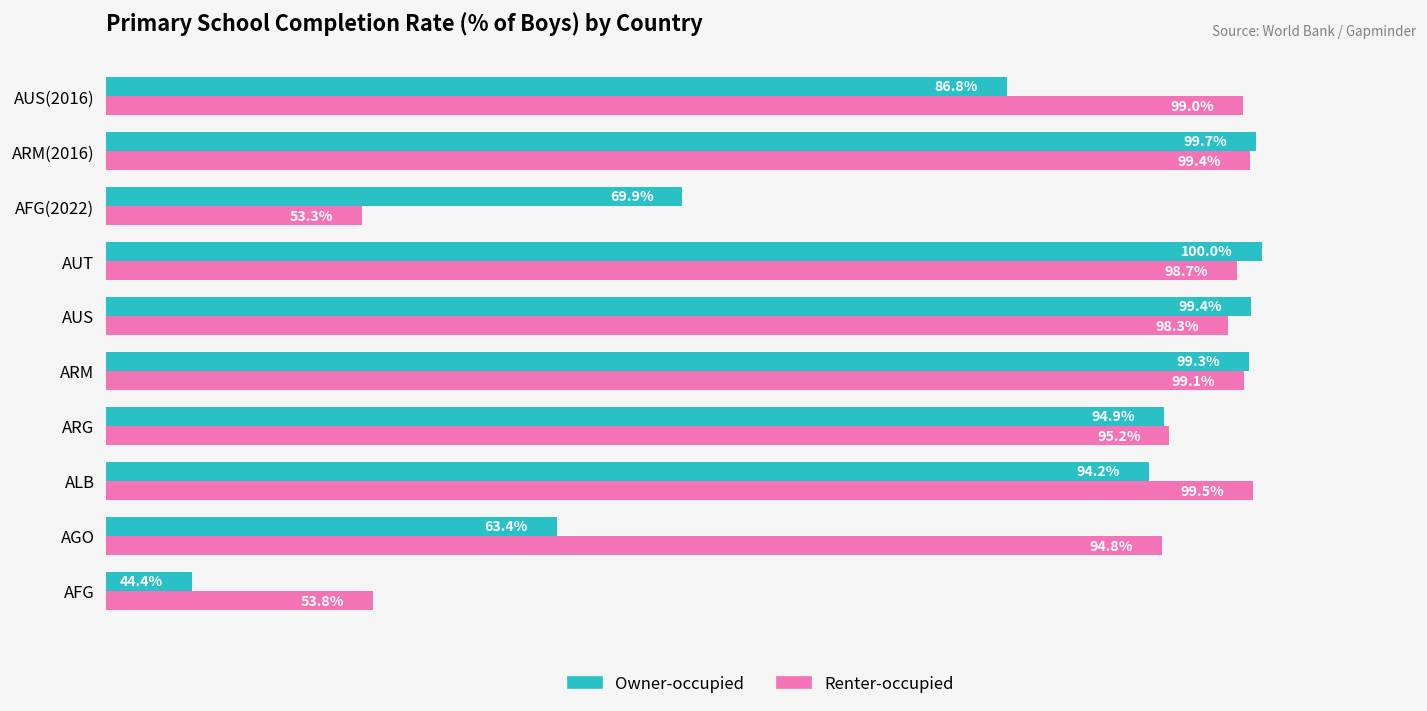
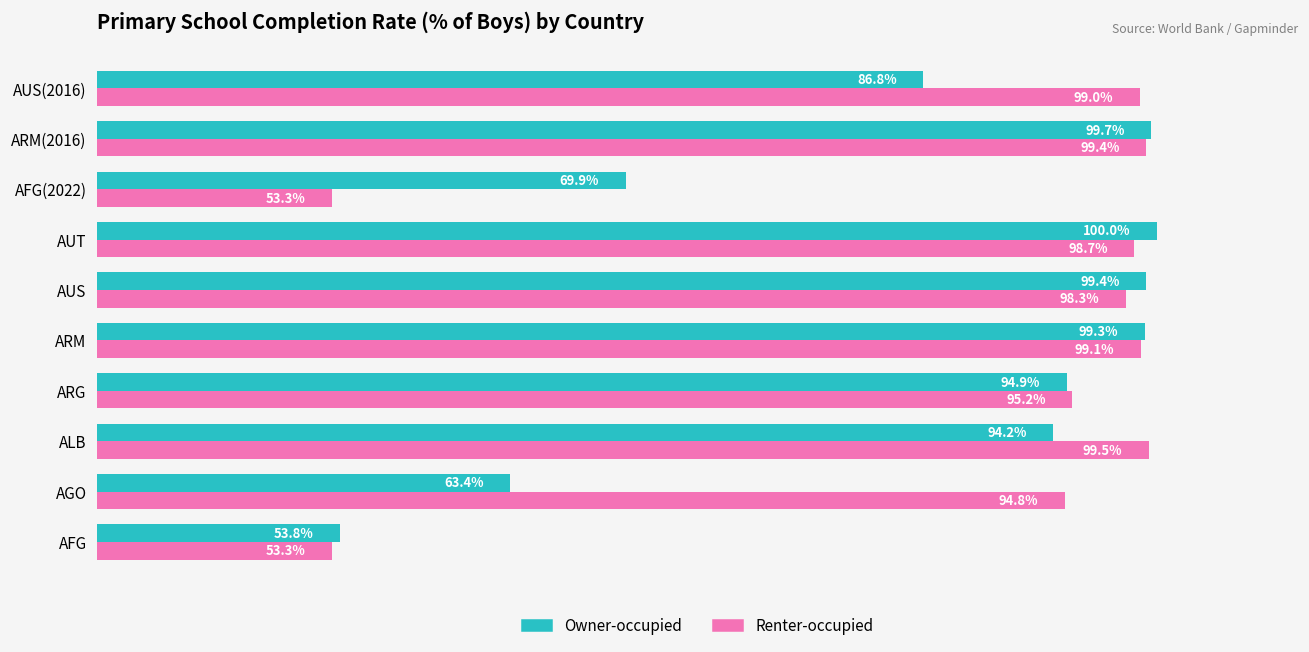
Owner-occupied, AFG: 44.4% -> 53.8%
Renter-occupied, AFG: 53.8% -> 53.3%
